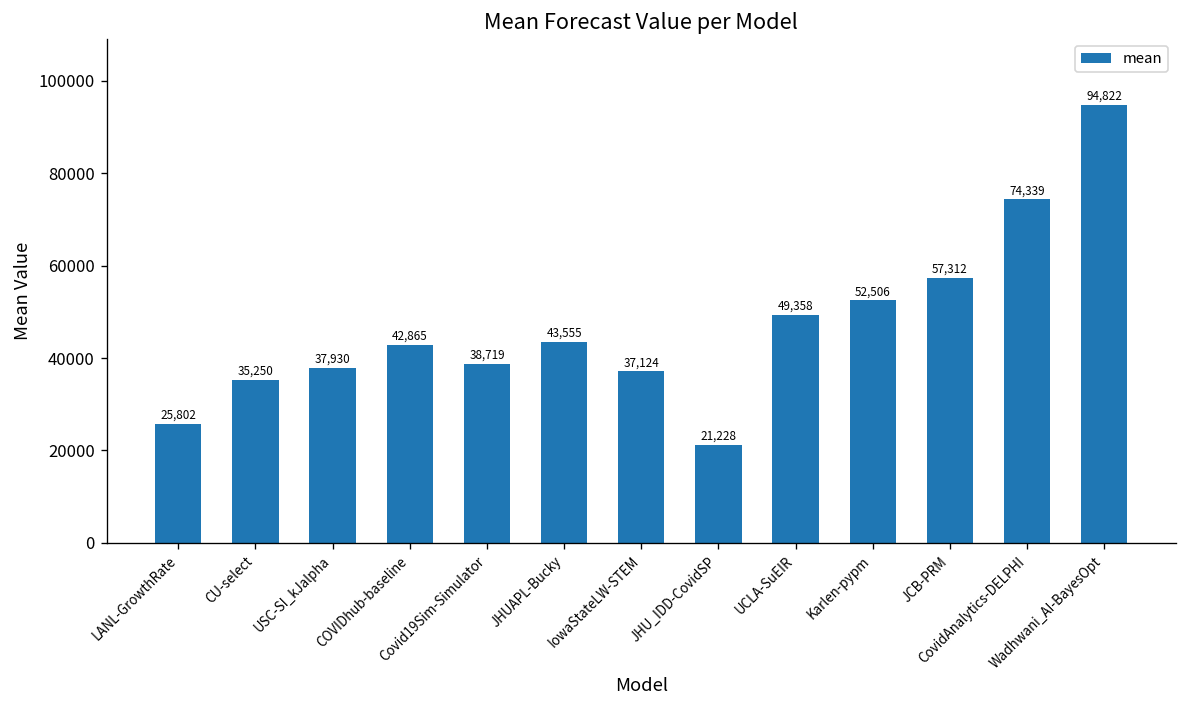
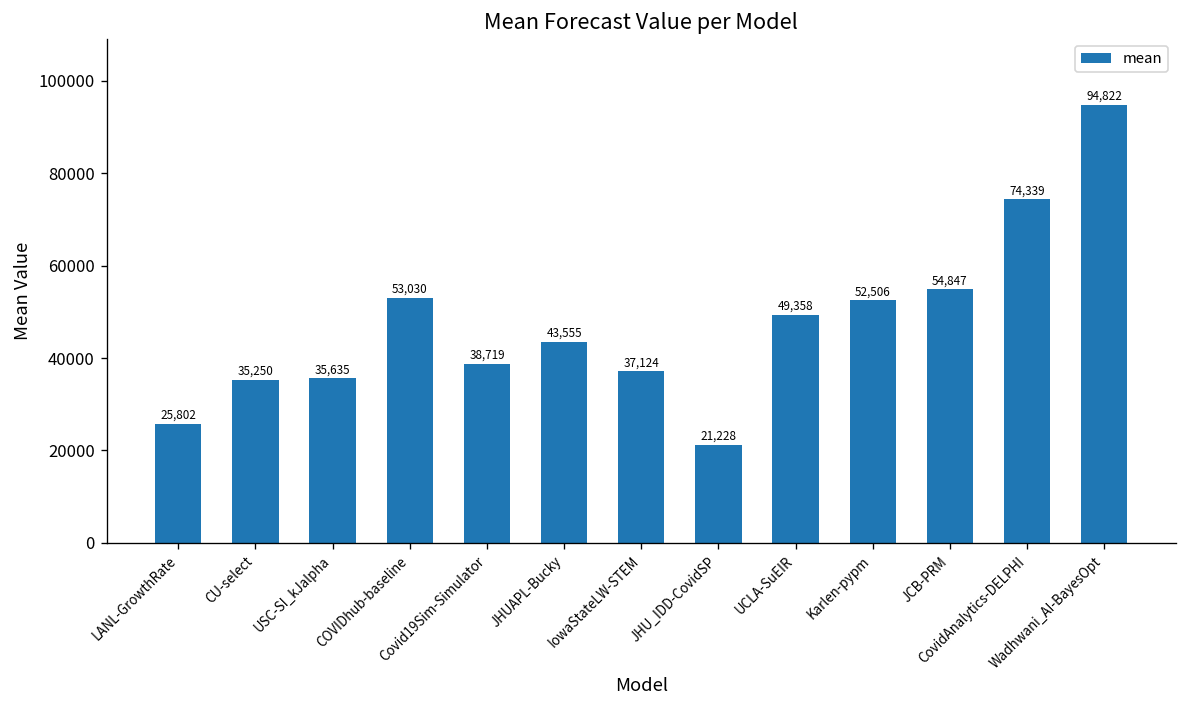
USC-SI_kJalpha: 37,930 -> 35,635
COVIDhub-baseline: 42,865 -> 53,030
JCB-PRM: 57,312 -> 54,847
